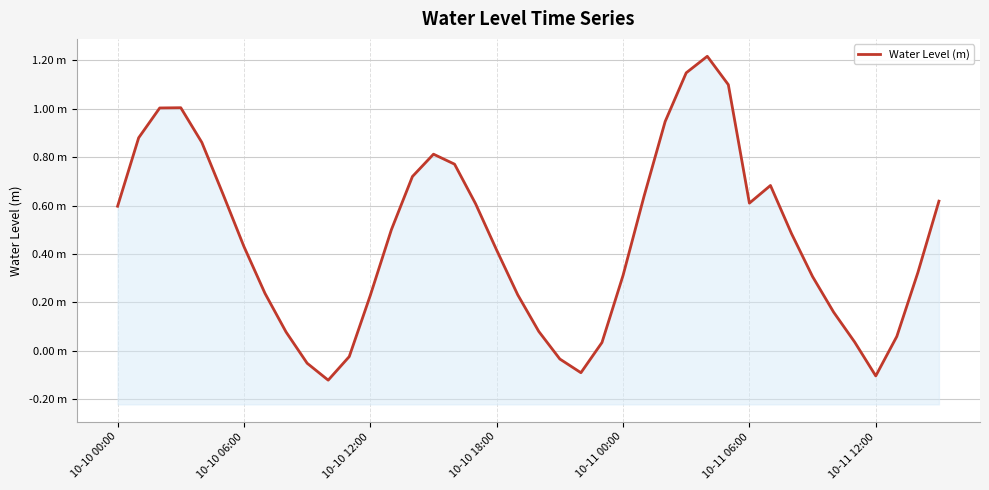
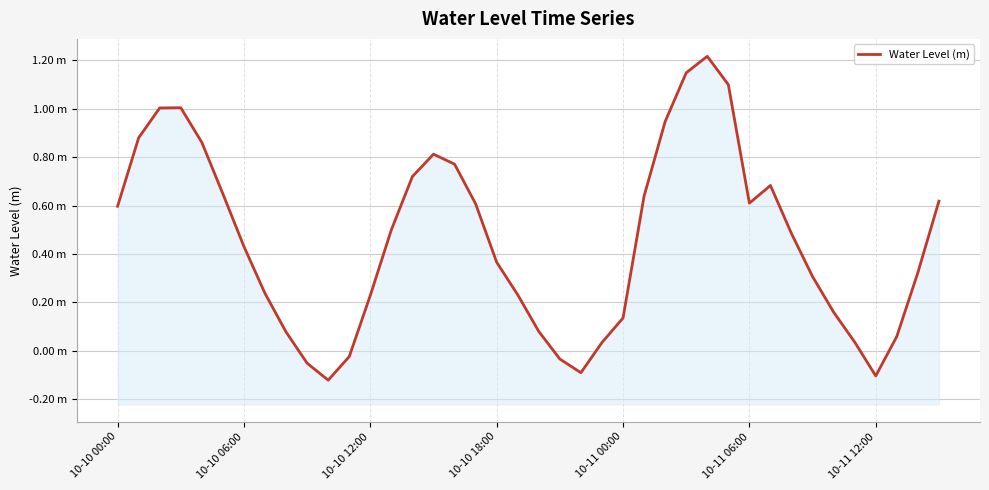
10-10 18:00: 0.42 m -> 0.37 m
10-11 00:00: 0.31 m -> 0.14 m
